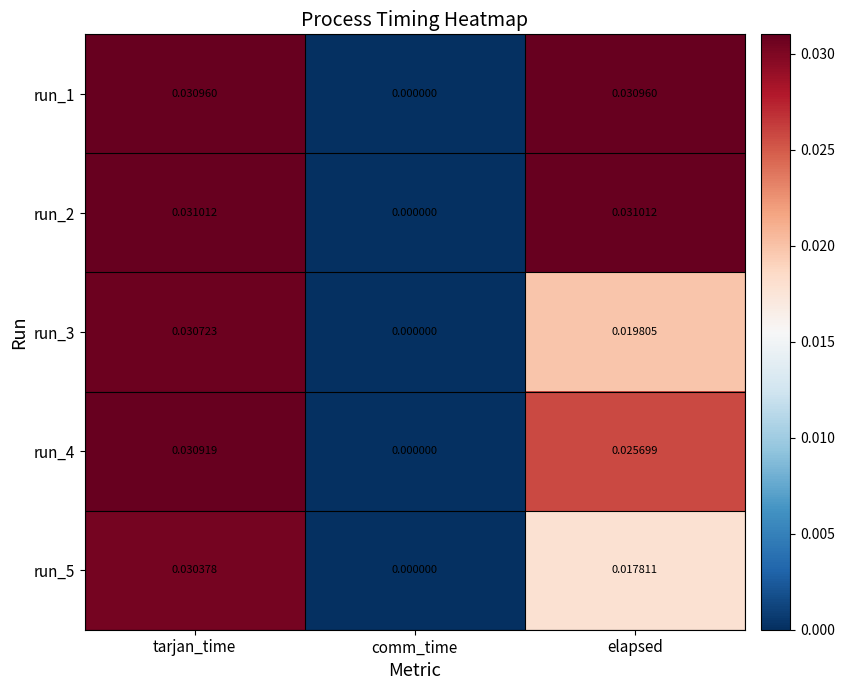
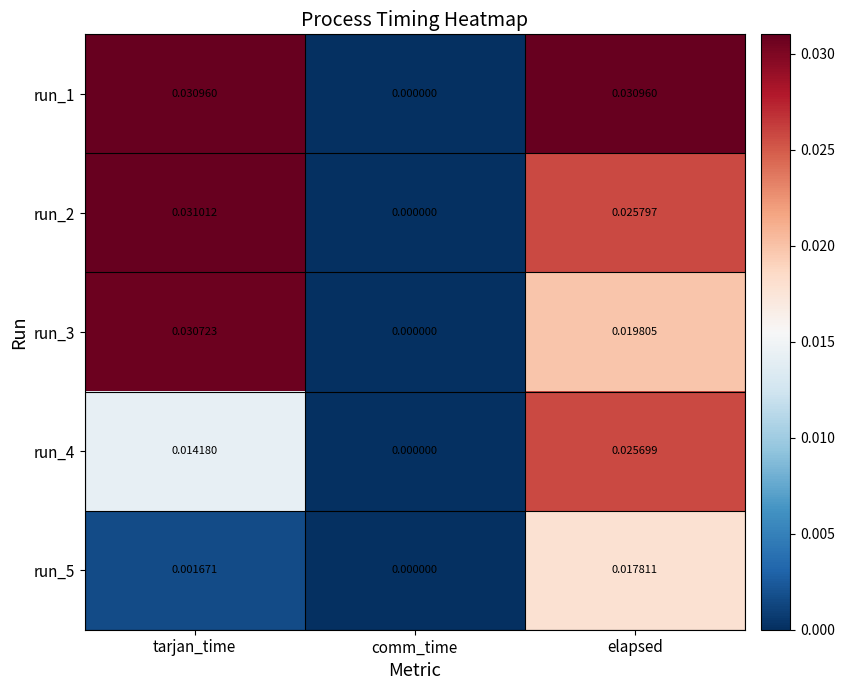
run_2, elapsed: 0.031012 -> 0.025797
run_4, tarjan_time: 0.030919 -> 0.014180
run_5, tarjan_time: 0.030378 -> 0.001671
